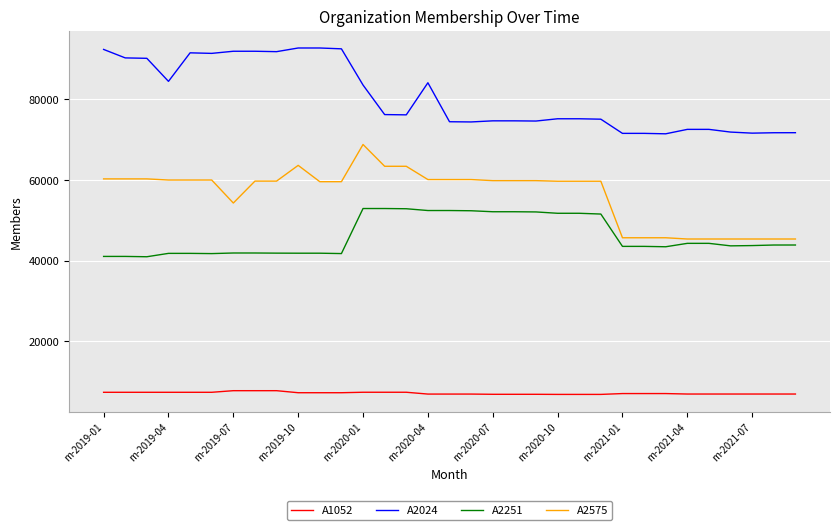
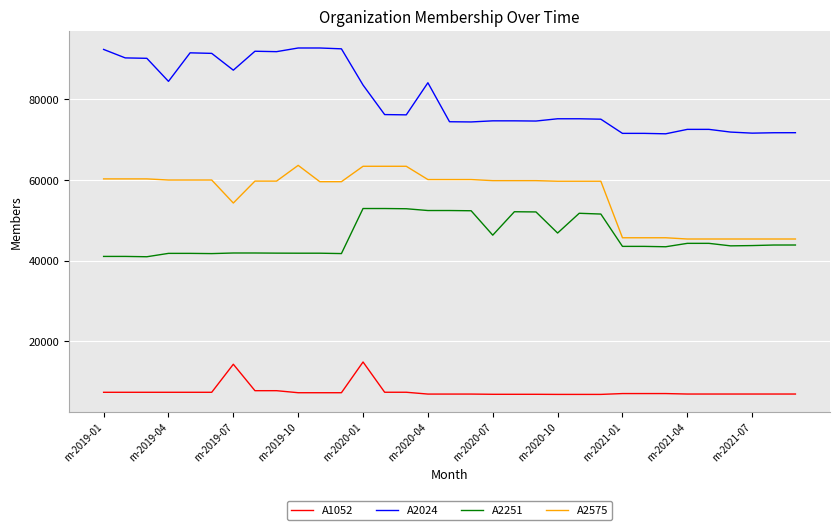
A1052, m-2019-07: 8000 -> 14000
A2024, m-2019-07: 92000 -> 87000
A1052, m-2020-01: 7000 -> 15000
A2575, m-2020-01: 69000 -> 63000
A2251, m-2020-07: 52000 -> 46000
A2251, m-2020-10: 52000 -> 47000
